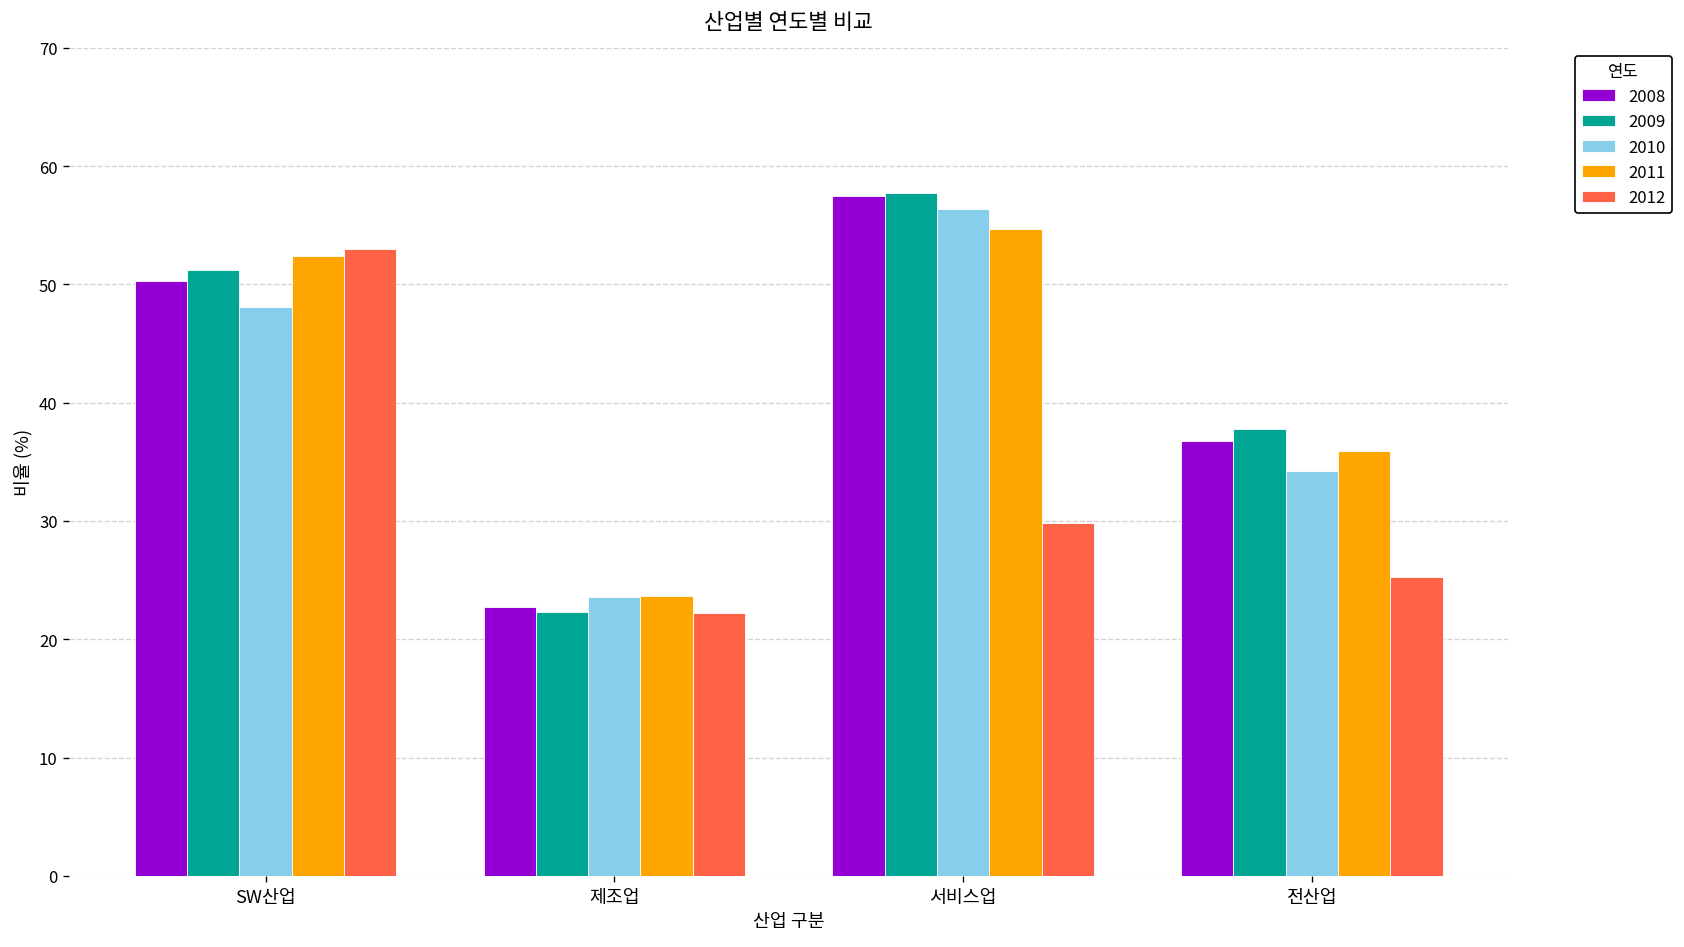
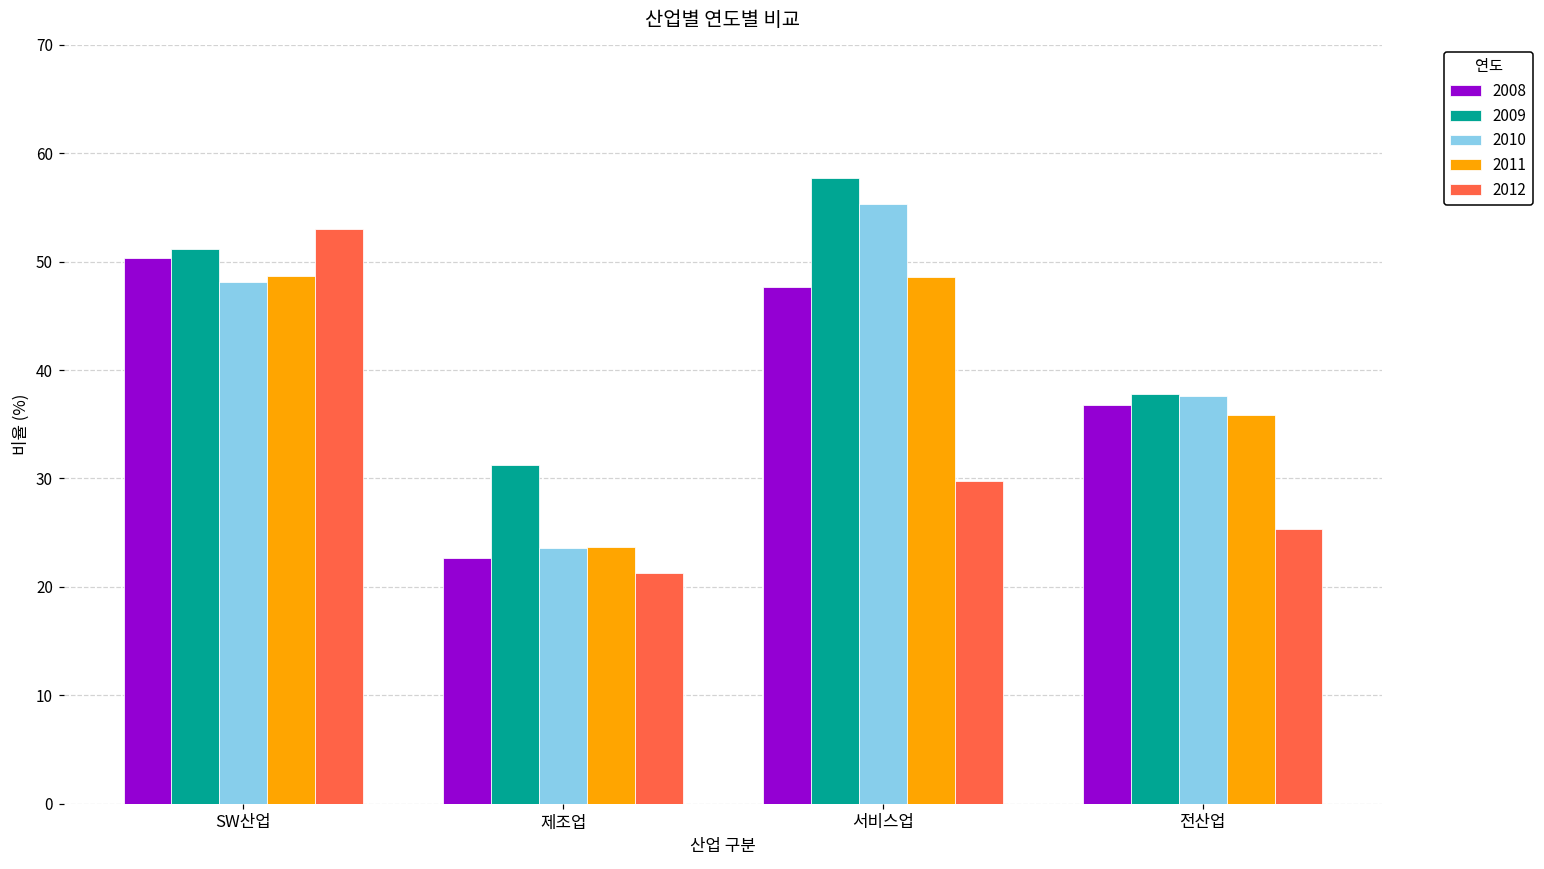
2011, SW산업: 52 -> 49
2009, 제조업: 22 -> 31
2012, 제조업: 22 -> 21
2008, 서비스업: 58 -> 48
2010, 서비스업: 56 -> 55
2011, 서비스업: 55 -> 49
2010, 전산업: 34 -> 38
